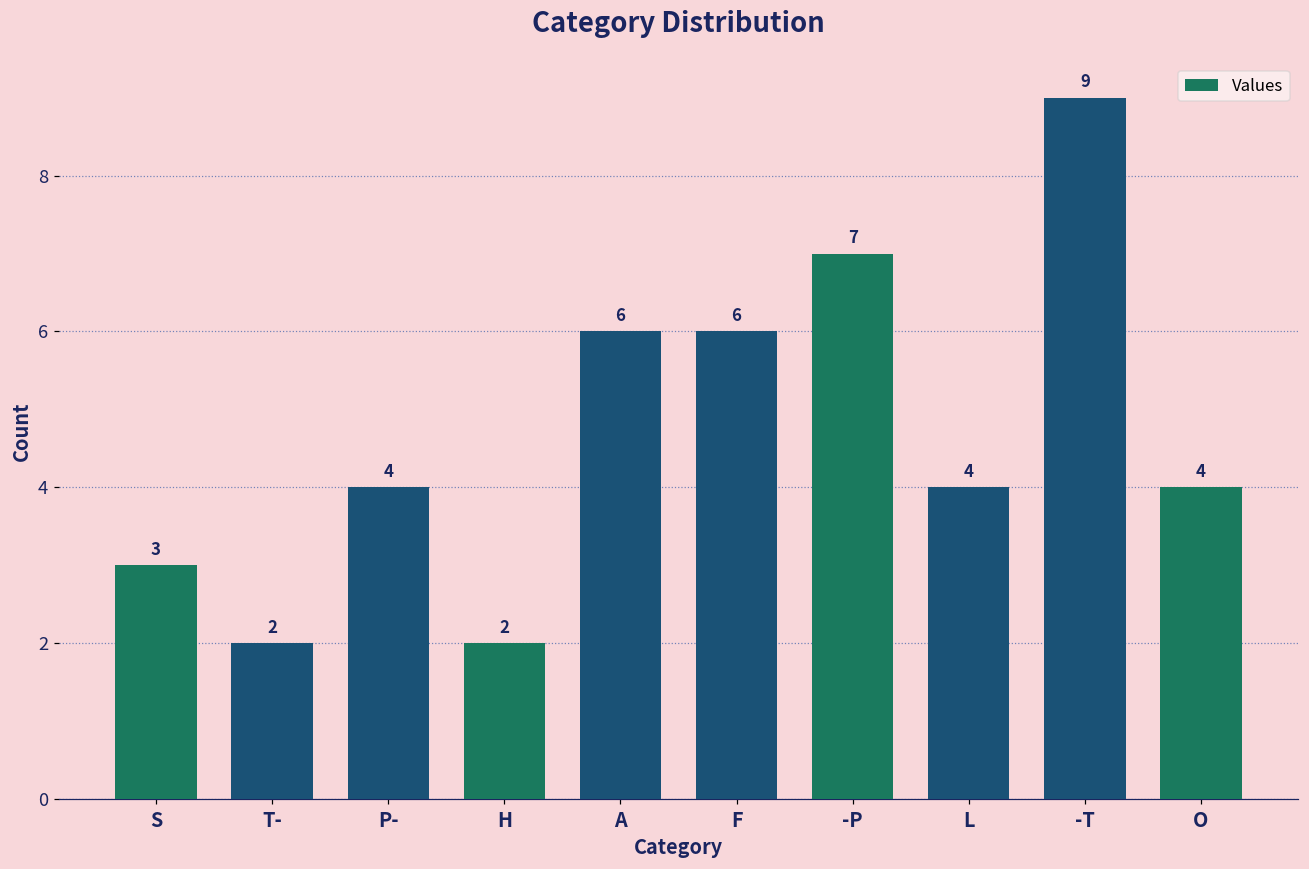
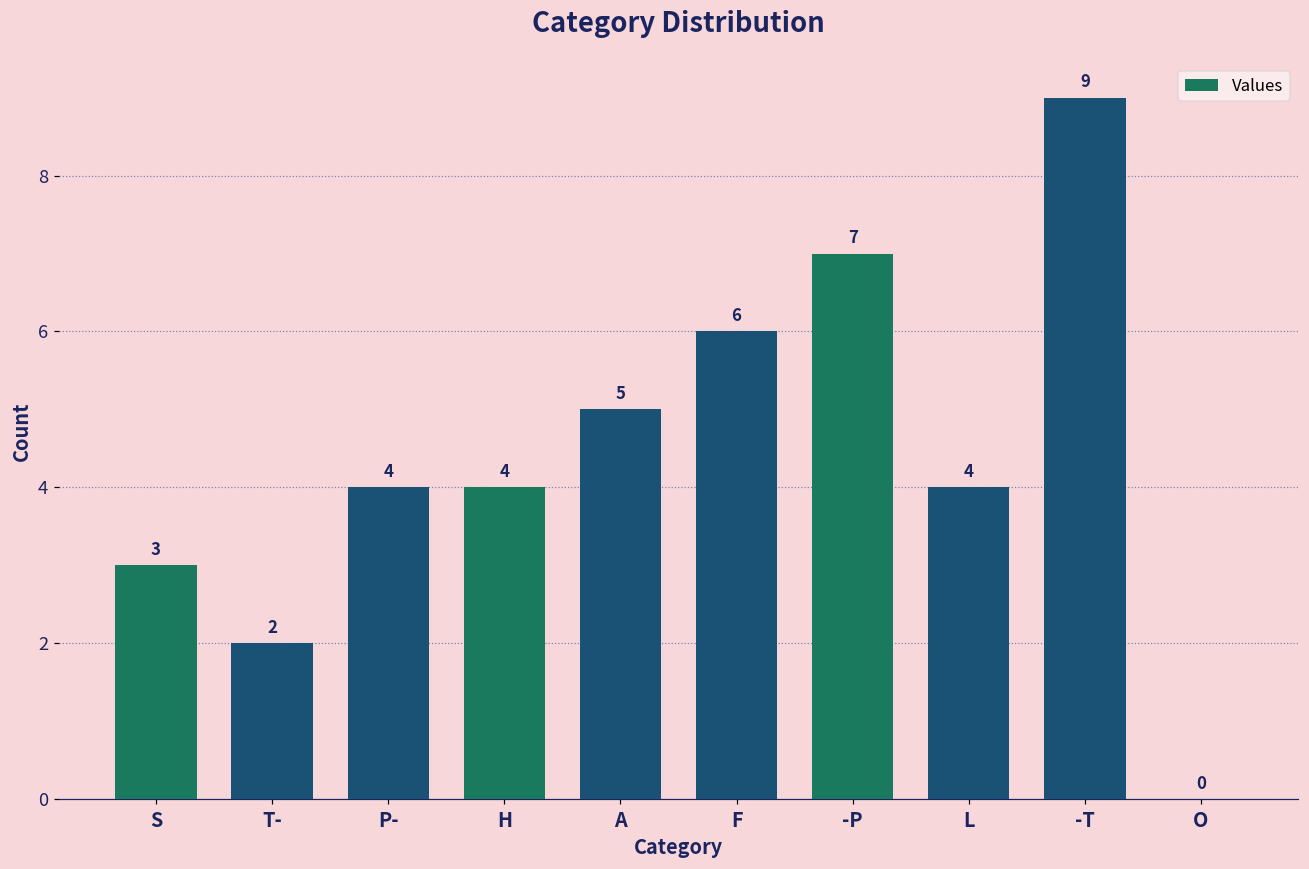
H: 2 -> 4
A: 6 -> 5
O: 4 -> 0
